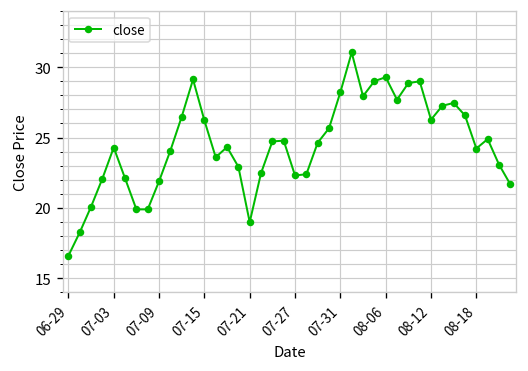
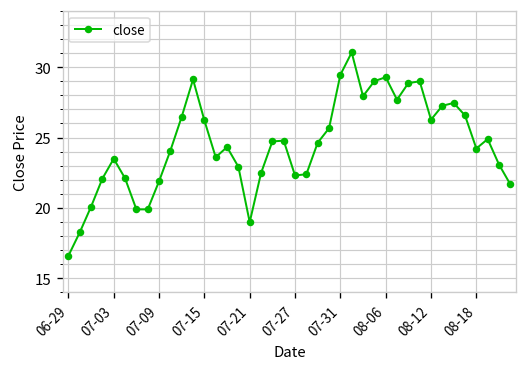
07-03: 24.3 -> 23.5
07-31: 28.2 -> 29.5
